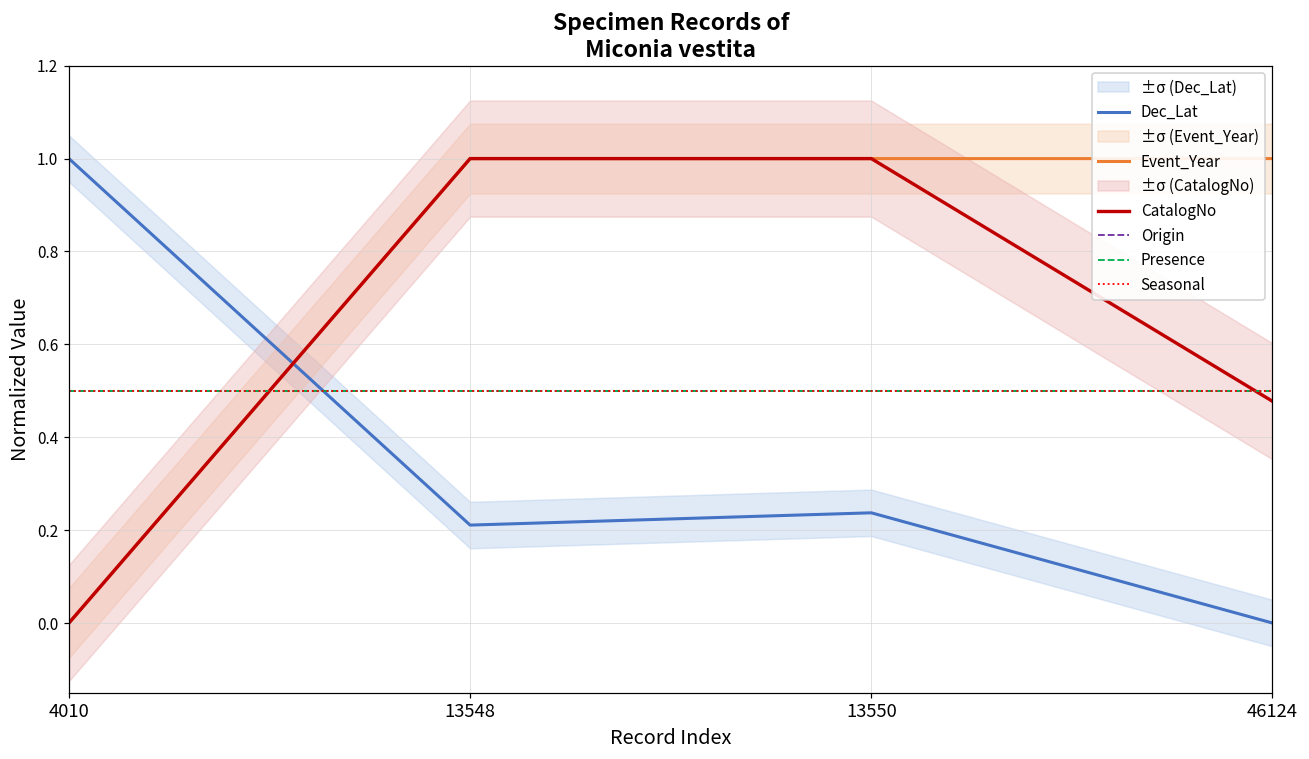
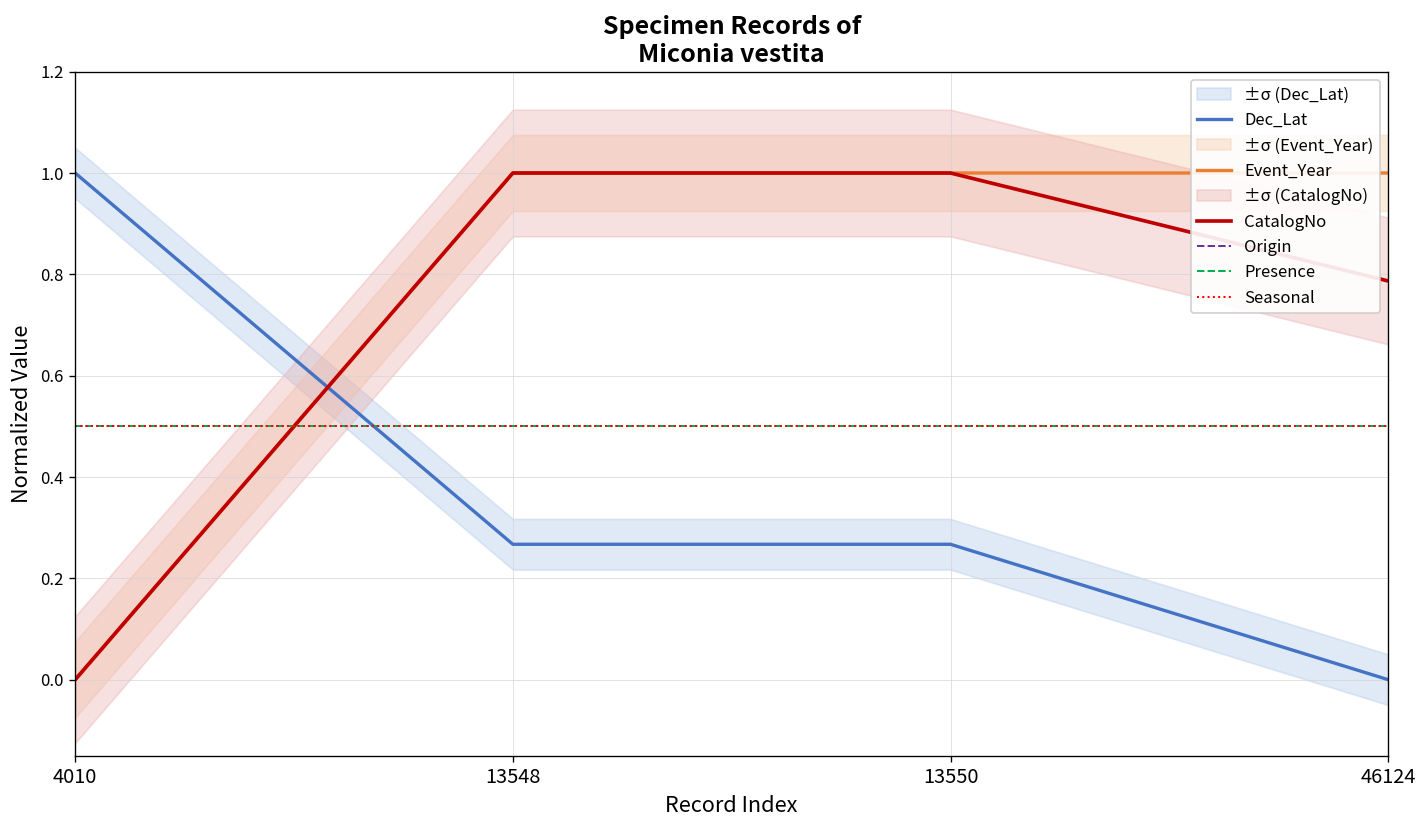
Dec_Lat, 13548: 0.21 -> 0.27
Dec_Lat, 13550: 0.24 -> 0.27
CatalogNo, 46124: 0.48 -> 0.79
